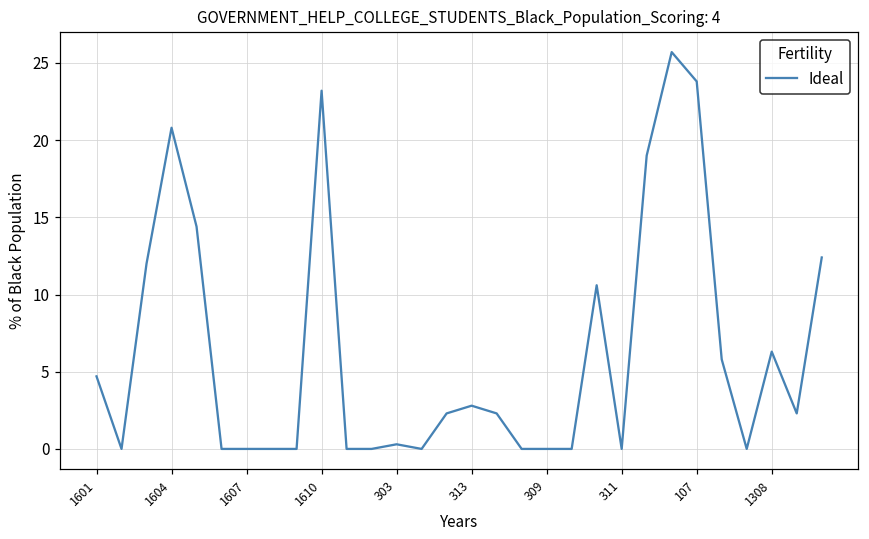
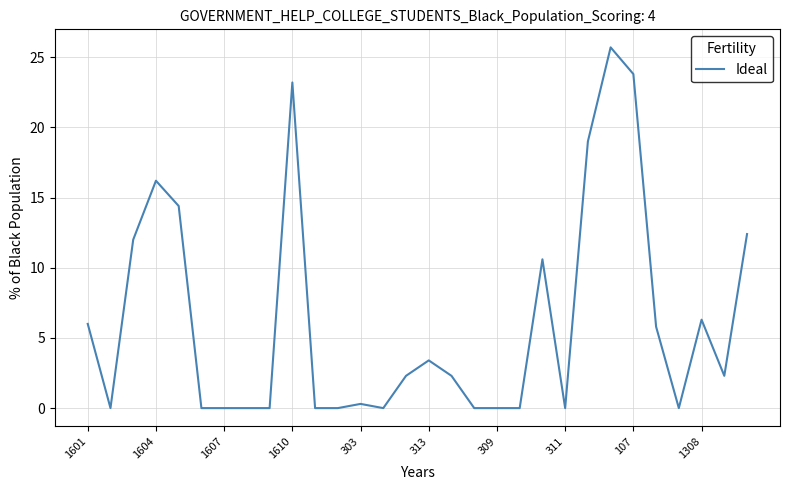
1601: 4.7 -> 6.0
1604: 20.8 -> 16.2
313: 2.8 -> 3.4
